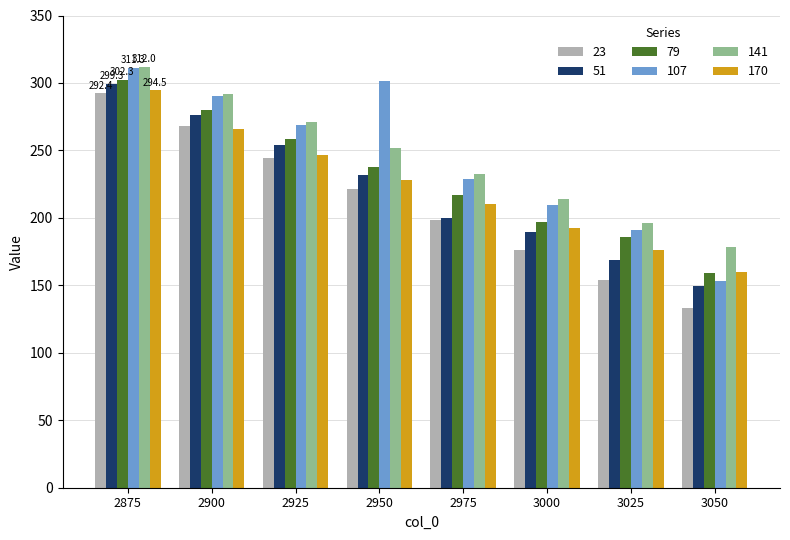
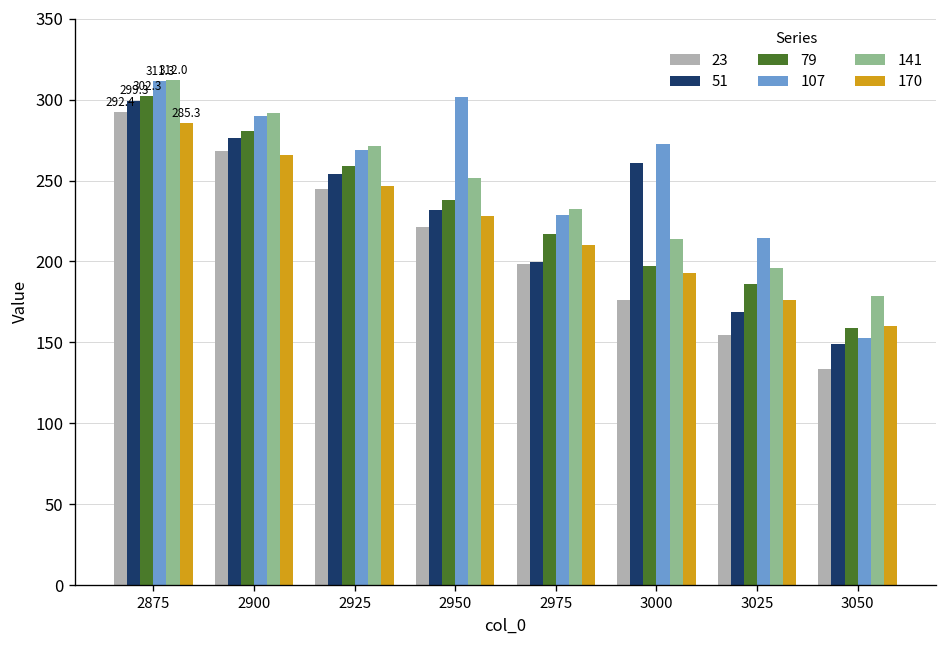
170, 2875: 294.5 -> 285.3
51, 3000: 189 -> 261
107, 3000: 210 -> 273
107, 3025: 191 -> 214
